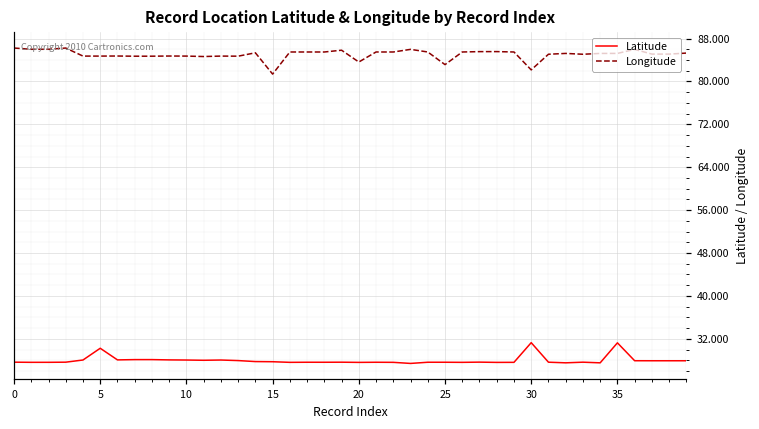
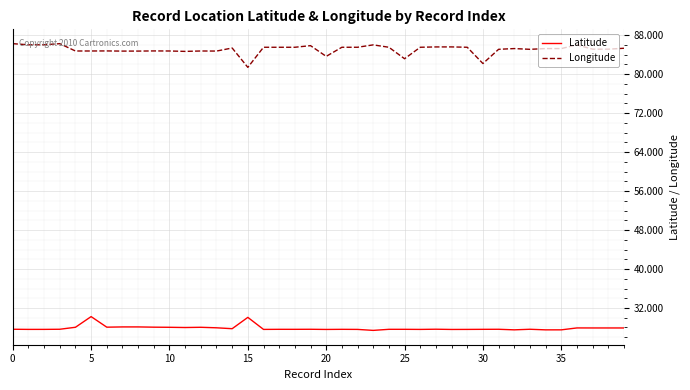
Latitude, 15: 28 -> 30
Latitude, 30: 31 -> 28
Latitude, 35: 31 -> 28
